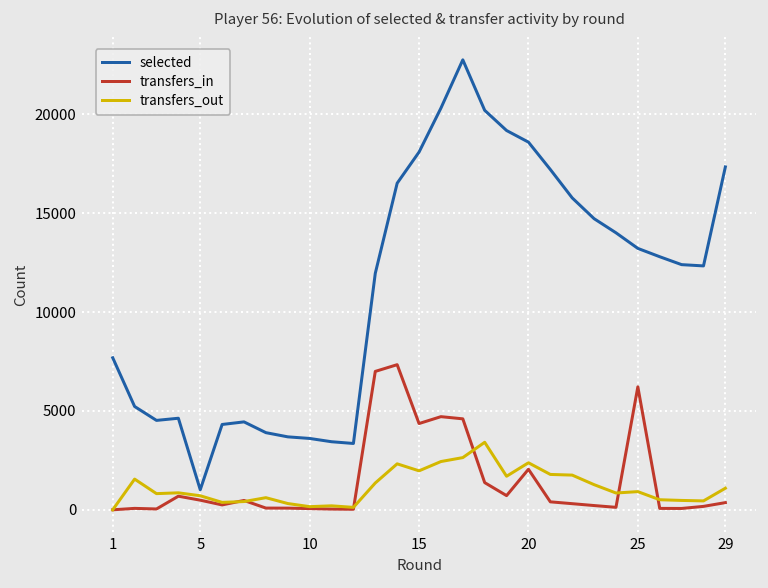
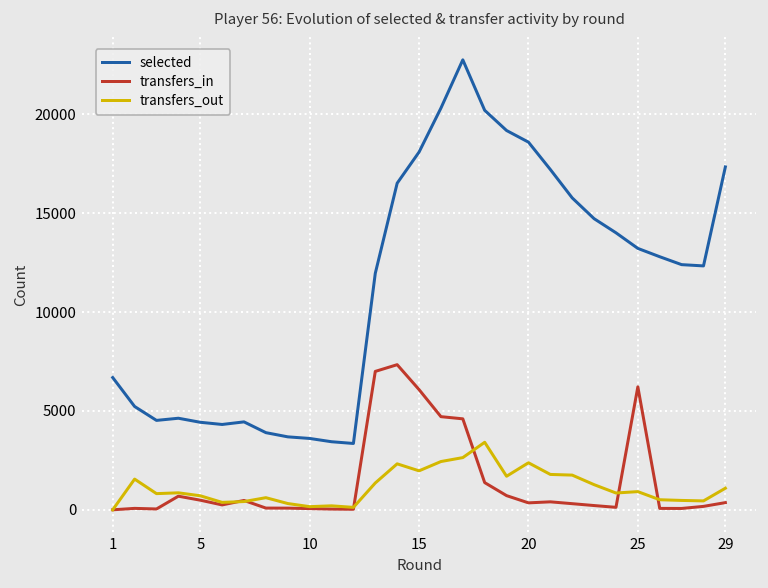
selected, 1: 7700 -> 6700
selected, 5: 1000 -> 4400
transfers_in, 15: 4400 -> 6100
transfers_in, 20: 2100 -> 400
